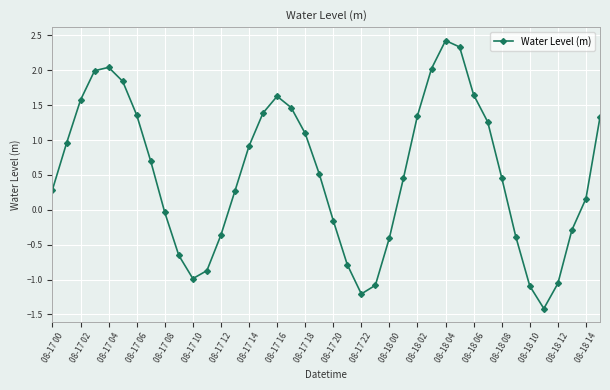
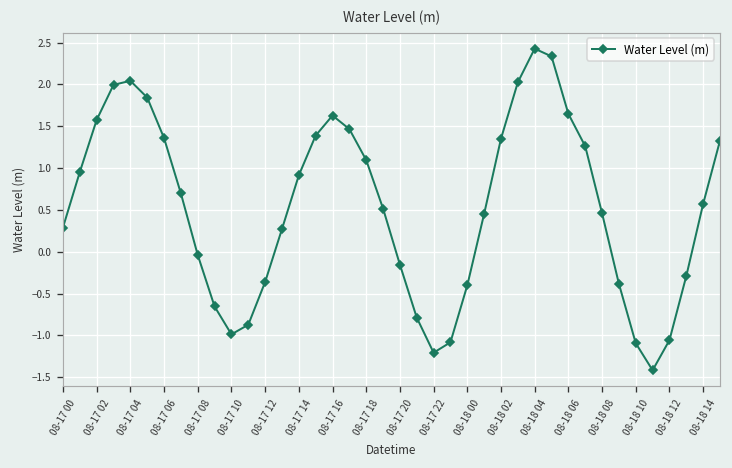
08-18 14: 0.2 -> 0.6
